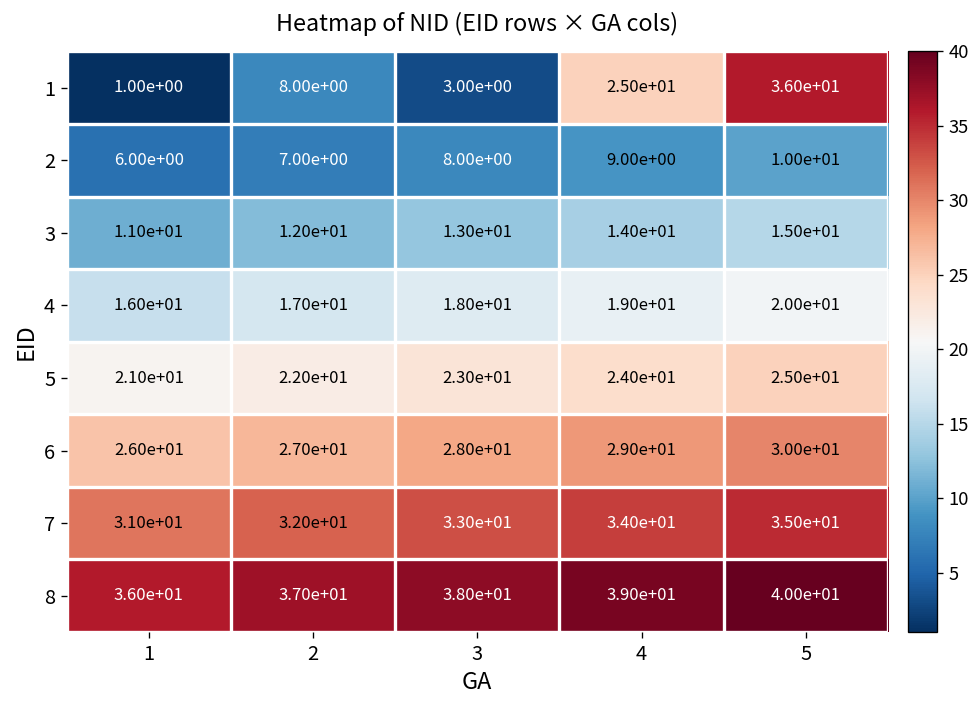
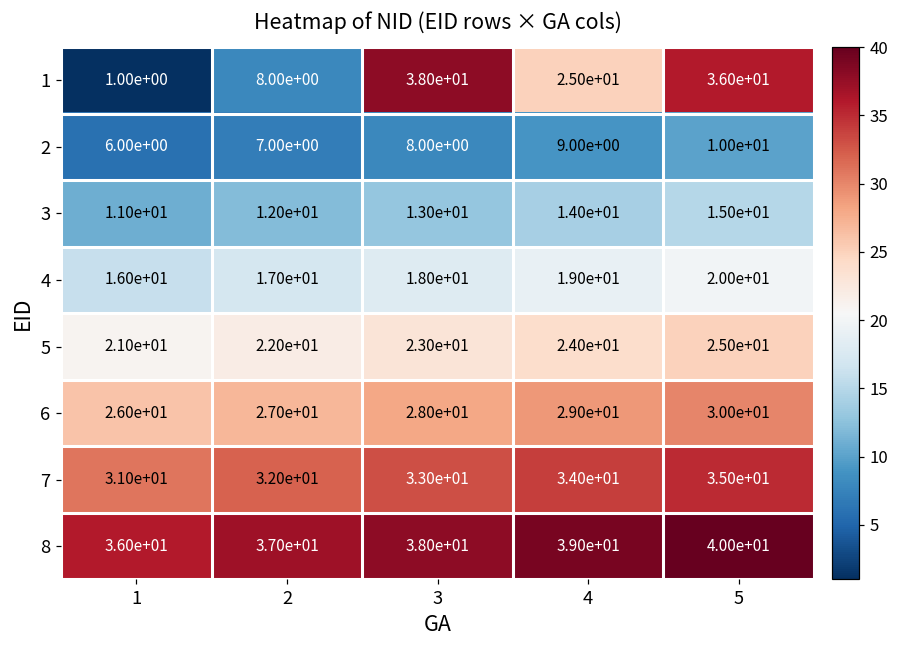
1, 3: 3.00e+00 -> 3.80e+01
